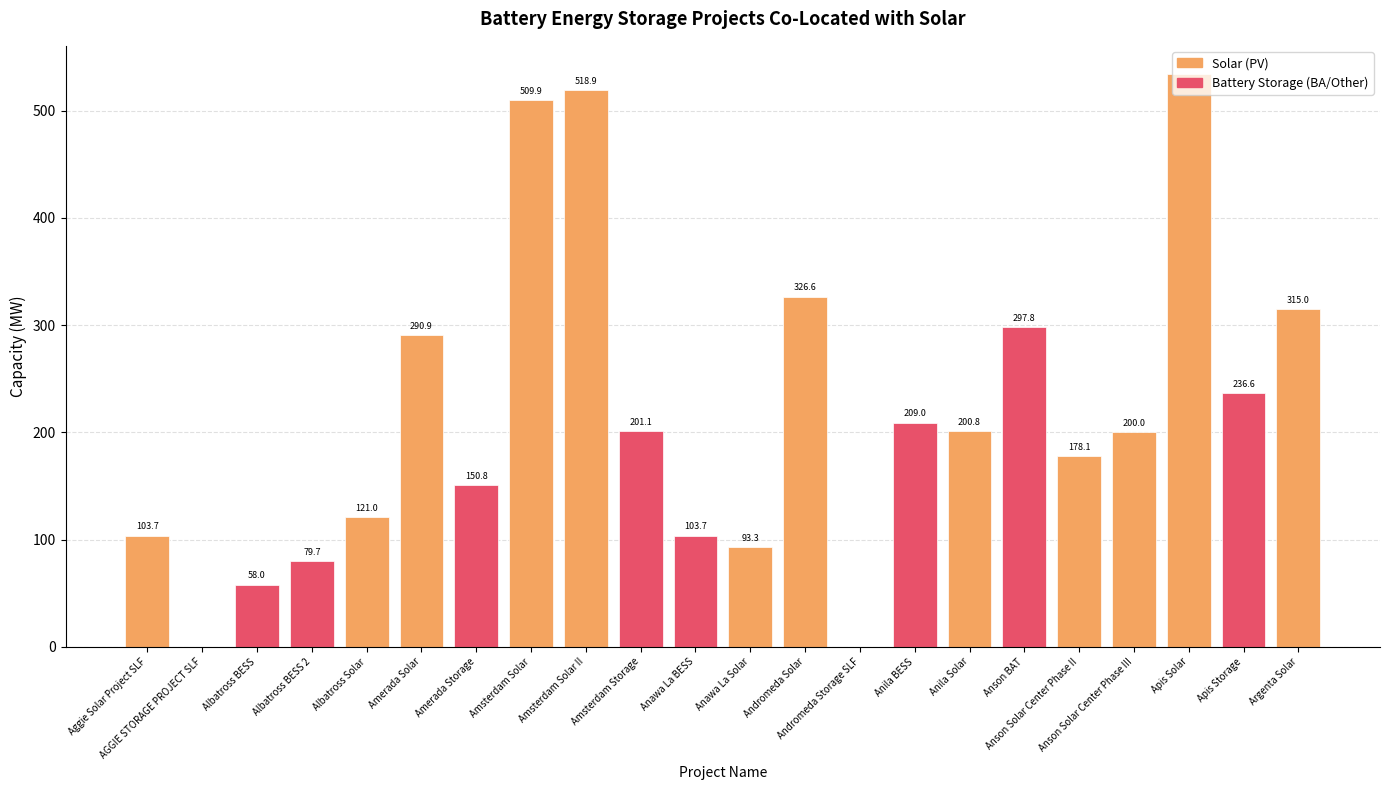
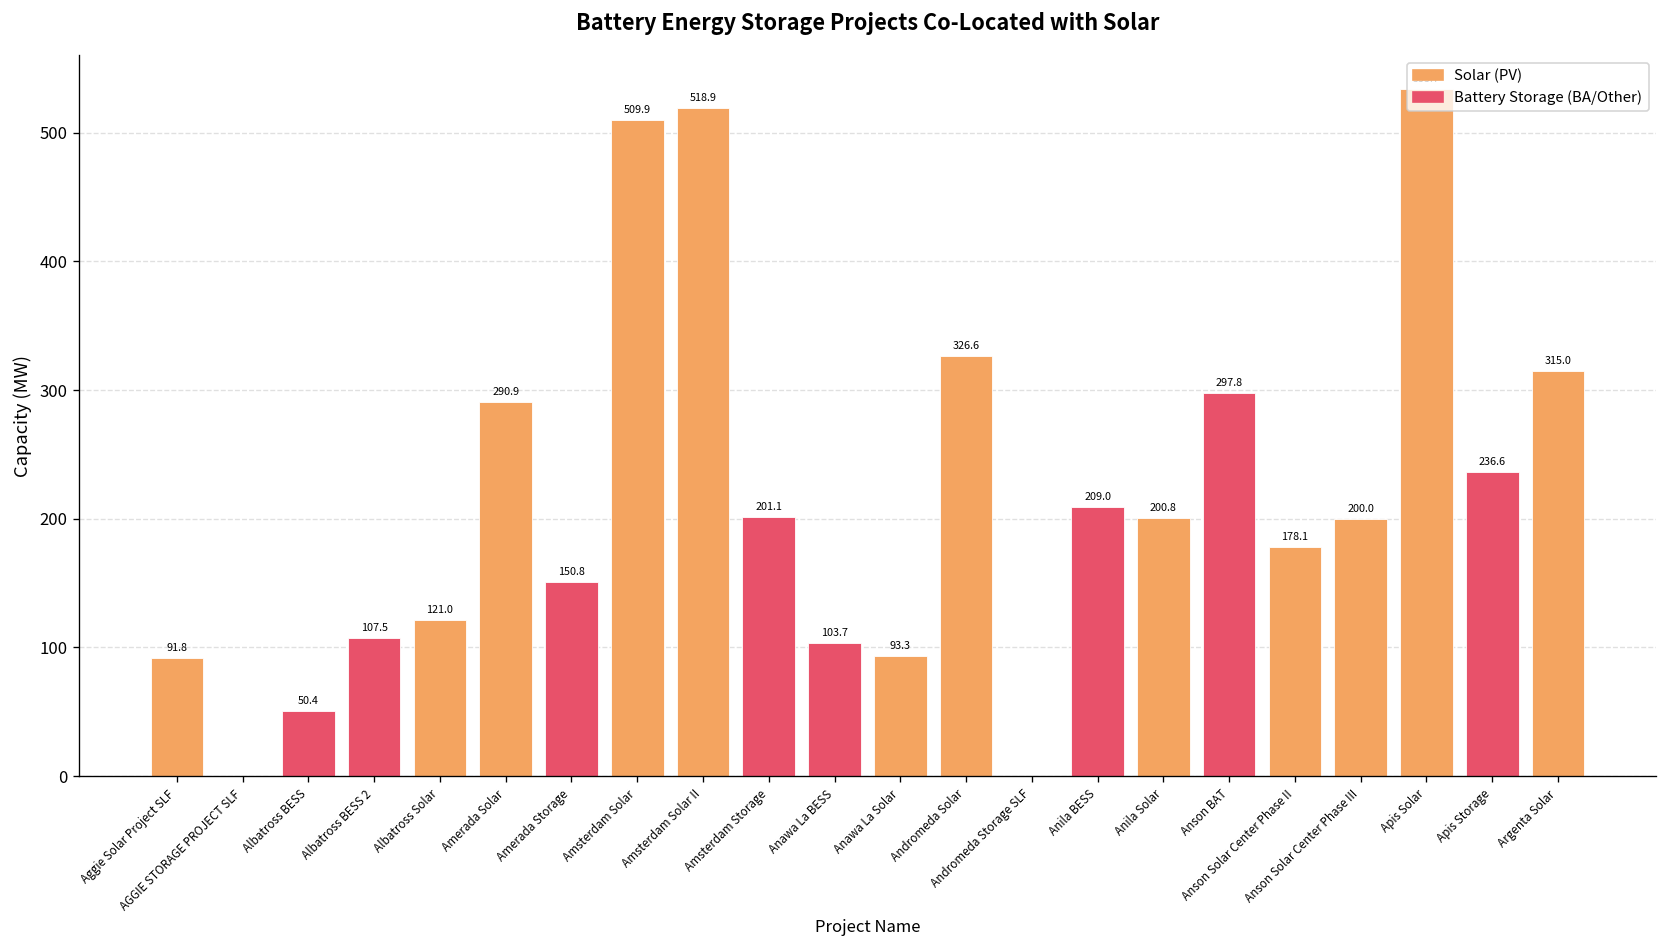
Aggie Solar Project SLF: 103.7 -> 91.8
Albatross BESS: 58.0 -> 50.4
Albatross BESS 2: 79.7 -> 107.5
